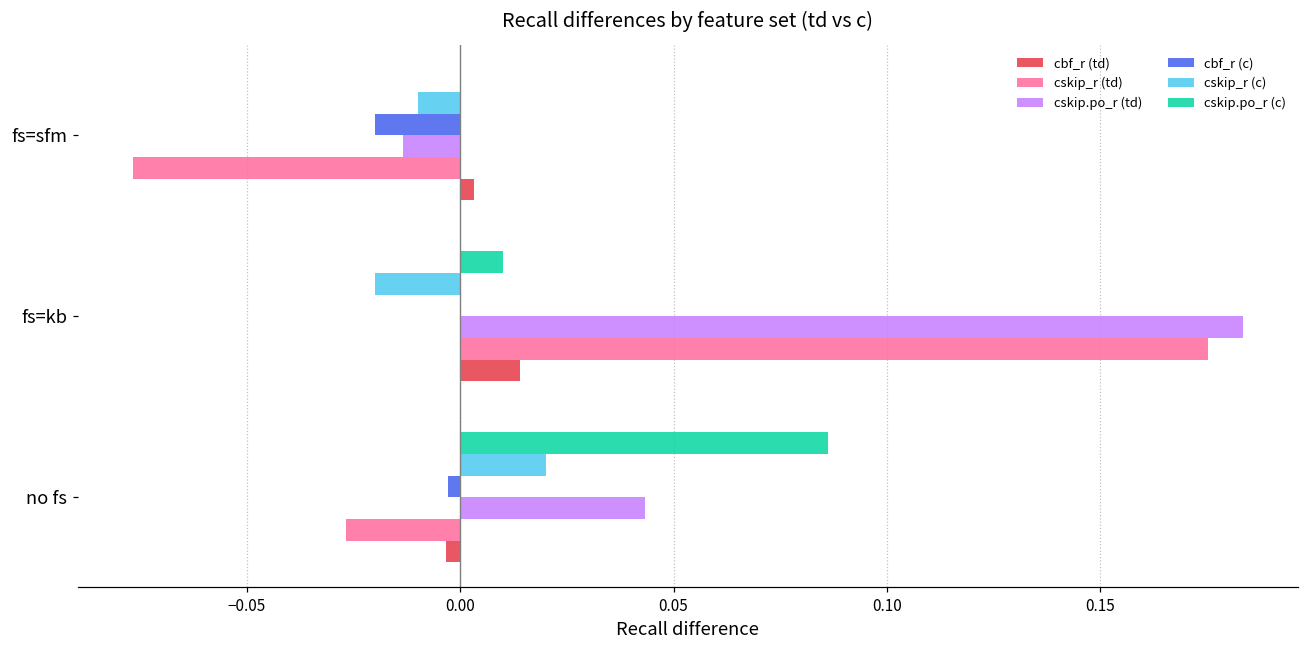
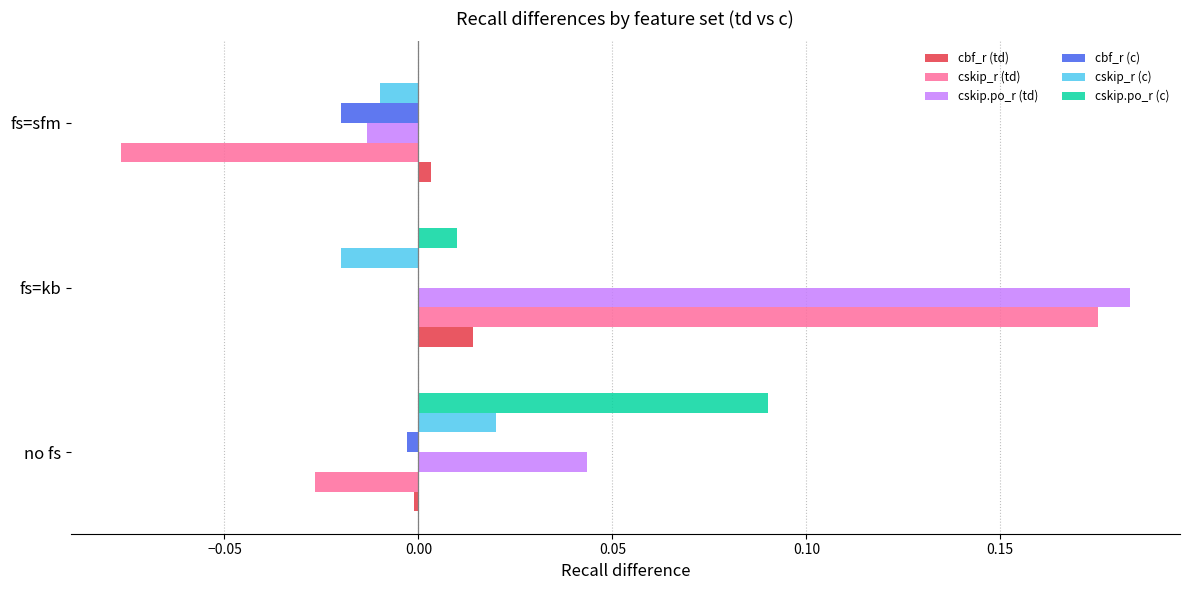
cskip.po_r (c), no fs: 0.086 -> 0.090
cbf_r (td), no fs: -0.003 -> -0.001
